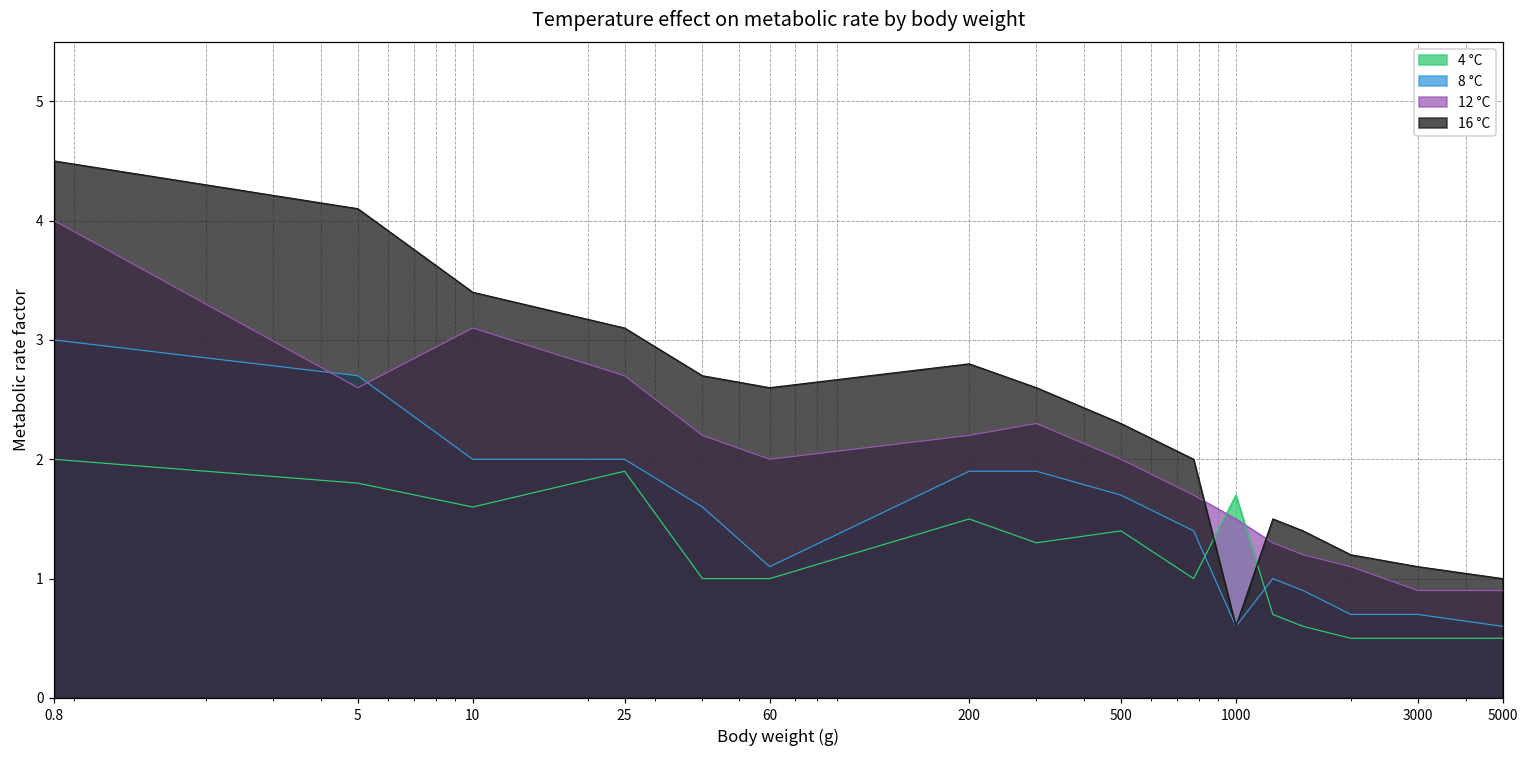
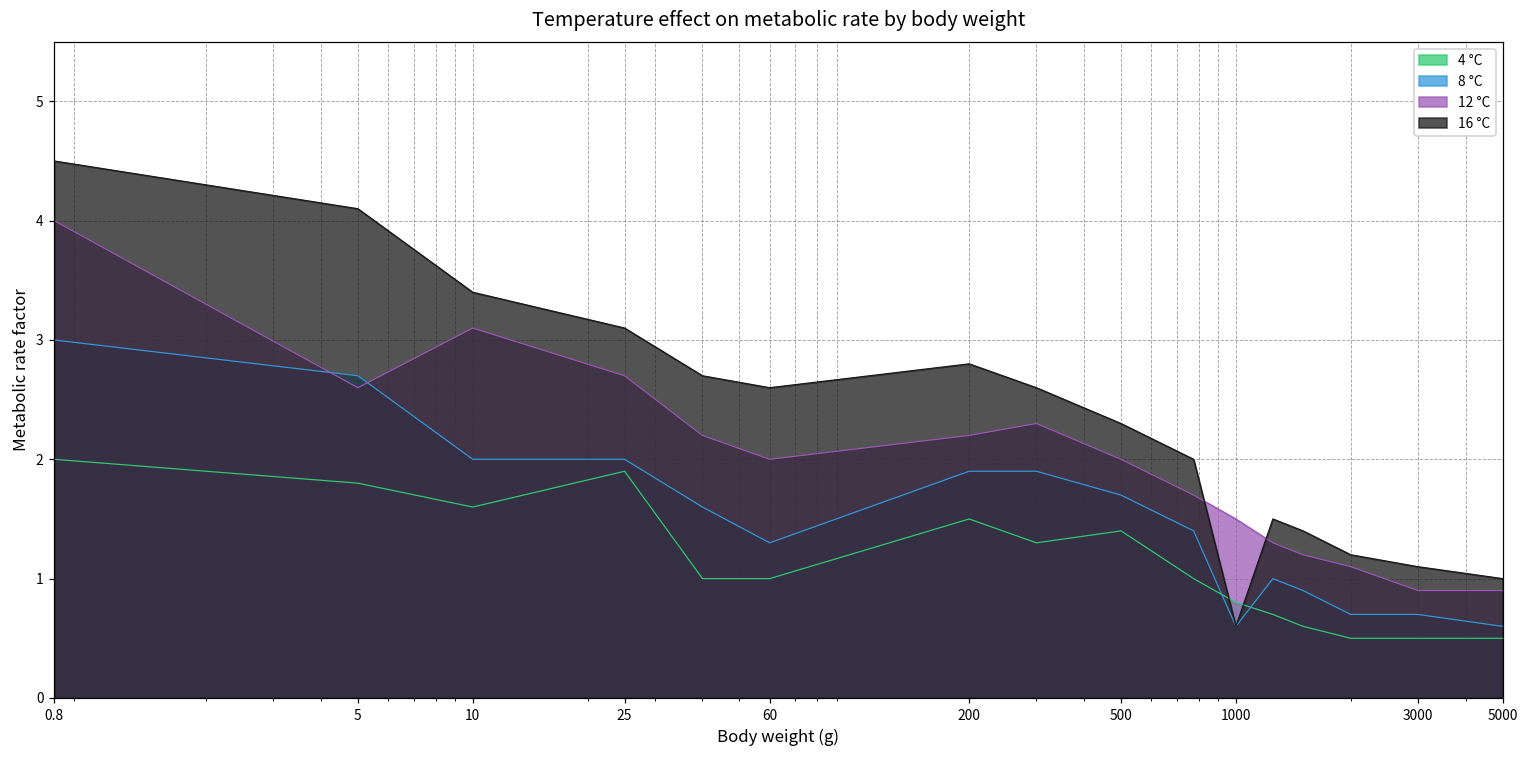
8 °C, 60: 1.1 -> 1.3
4 °C, 1000: 1.7 -> 0.8
